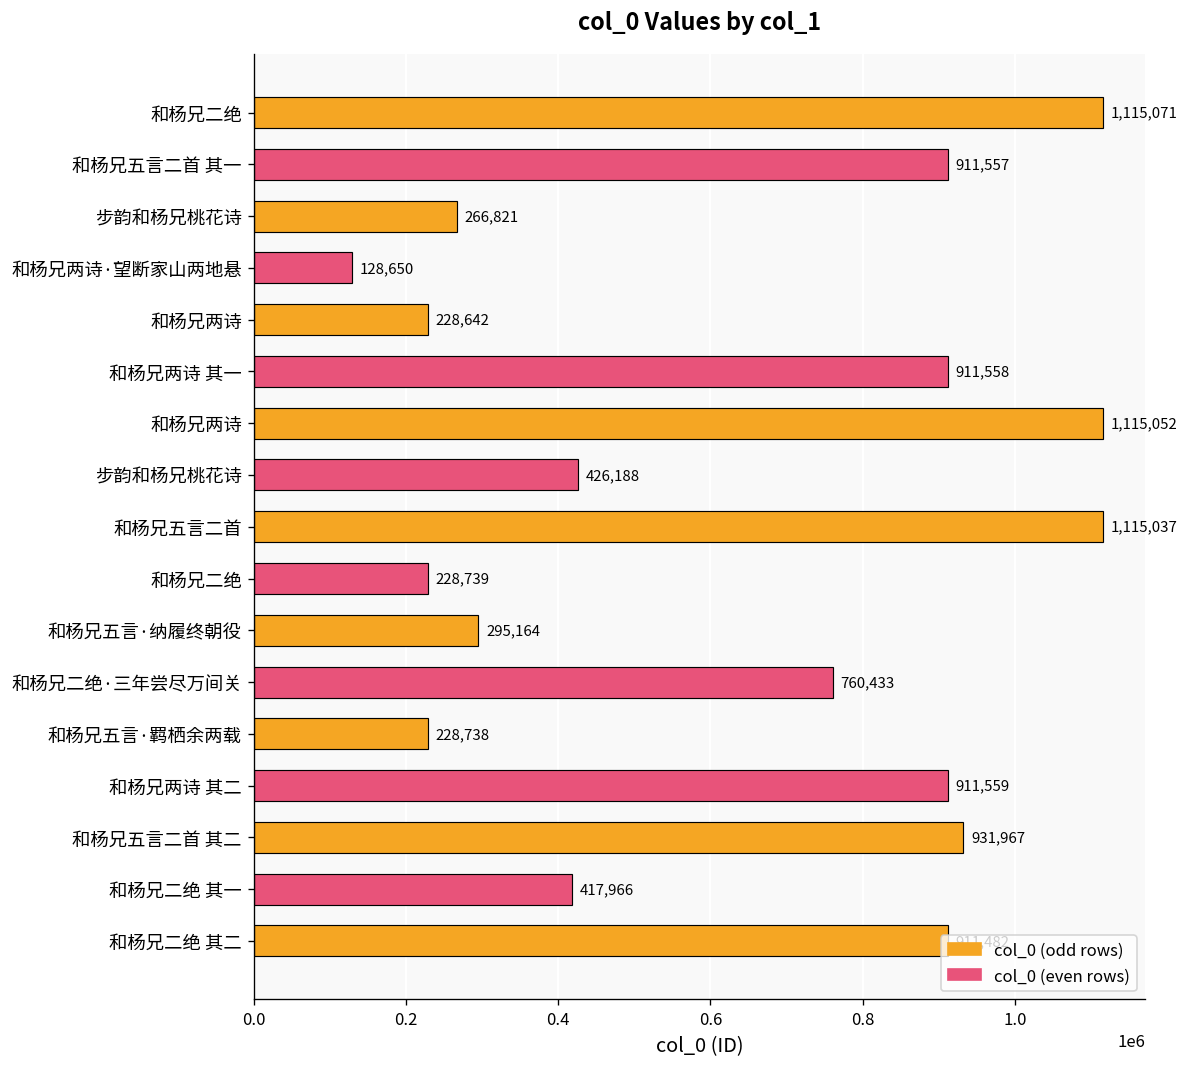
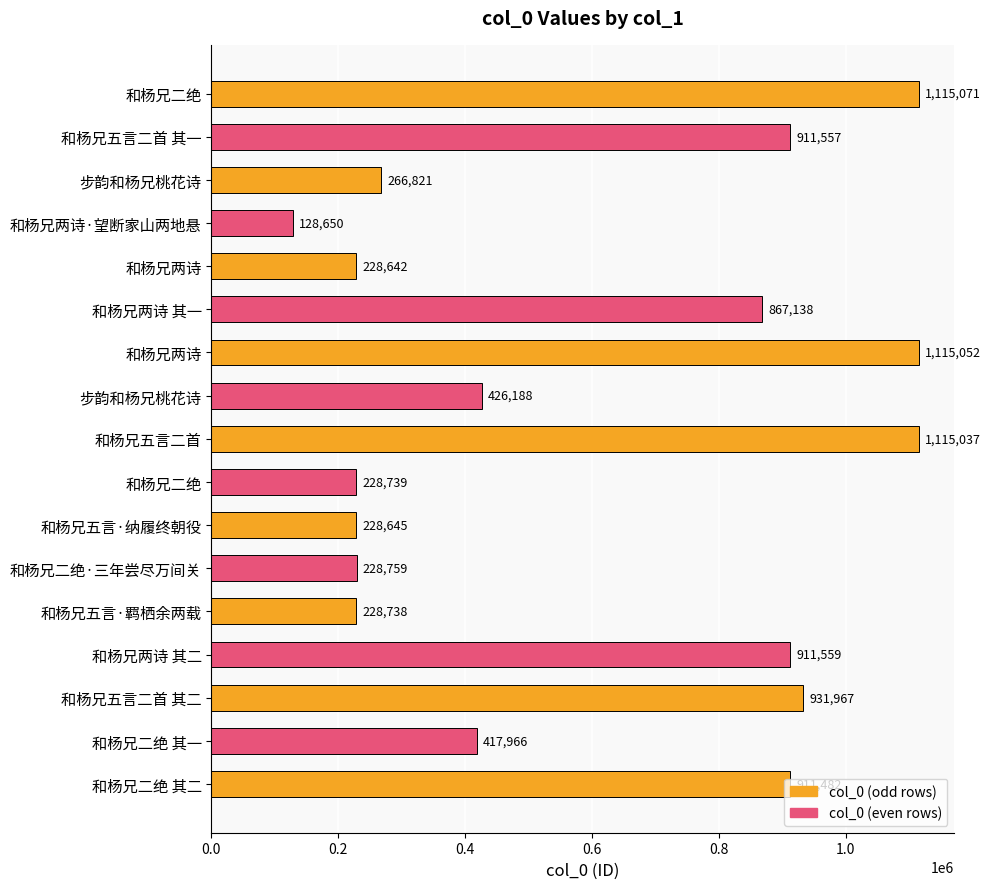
和杨兄两诗 其一: 911,558 -> 867,138
和杨兄五言·纳履终朝役: 295,164 -> 228,645
和杨兄二绝·三年尝尽万间关: 760,433 -> 228,759
